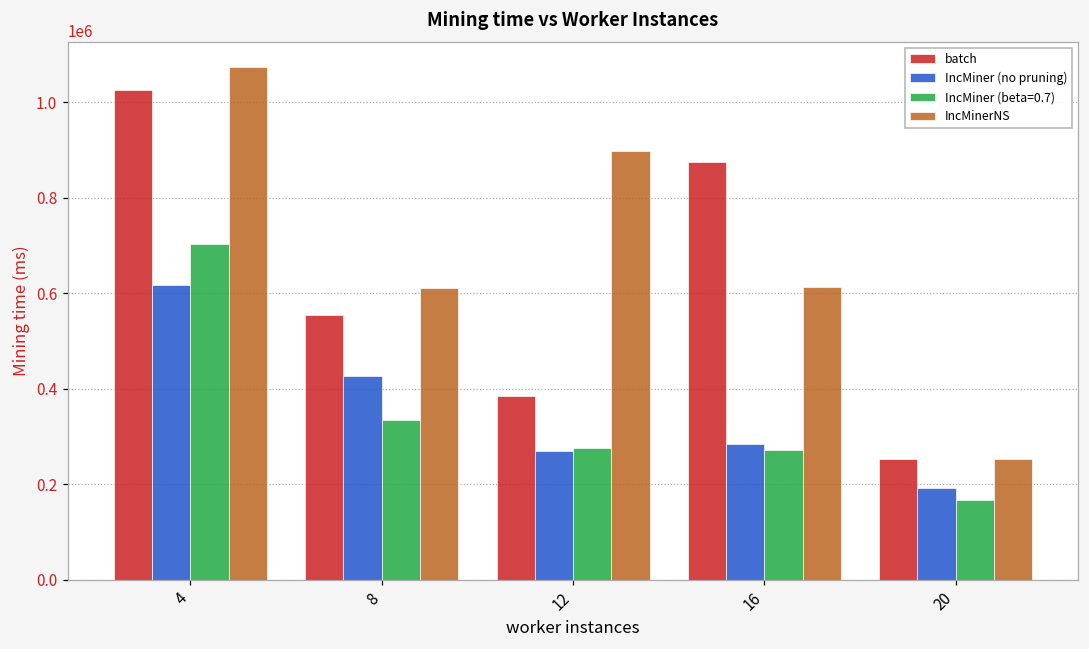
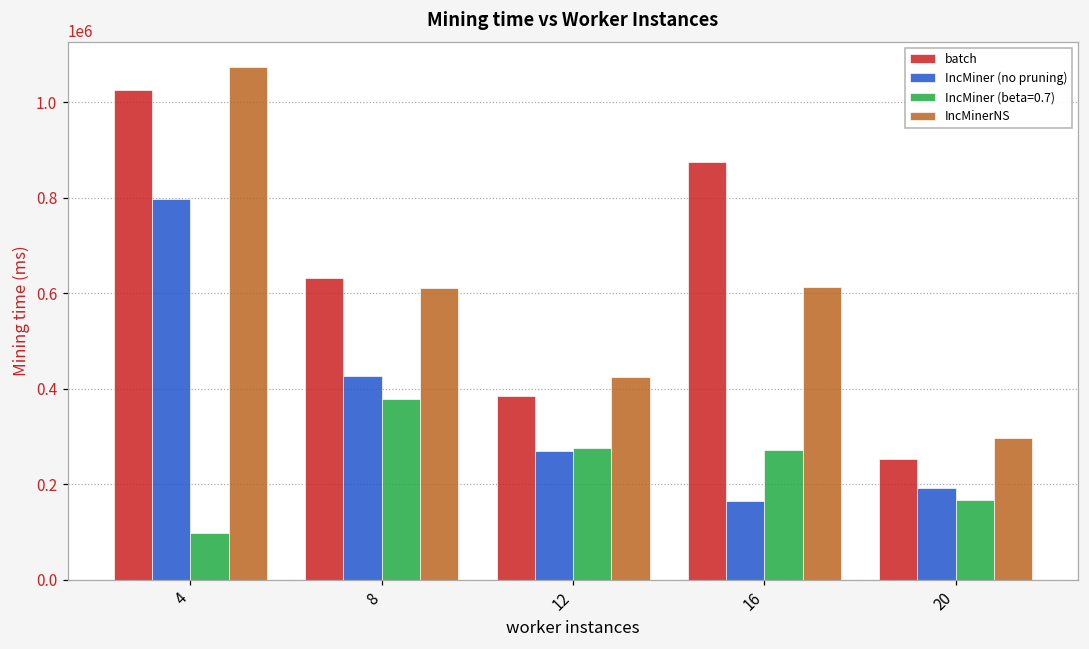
IncMiner (no pruning), 4: 620000 -> 800000
IncMiner (beta=0.7), 4: 700000 -> 100000
batch, 8: 550000 -> 630000
IncMiner (beta=0.7), 8: 330000 -> 380000
IncMinerNS, 12: 900000 -> 430000
IncMiner (no pruning), 16: 280000 -> 160000
IncMinerNS, 20: 250000 -> 300000
